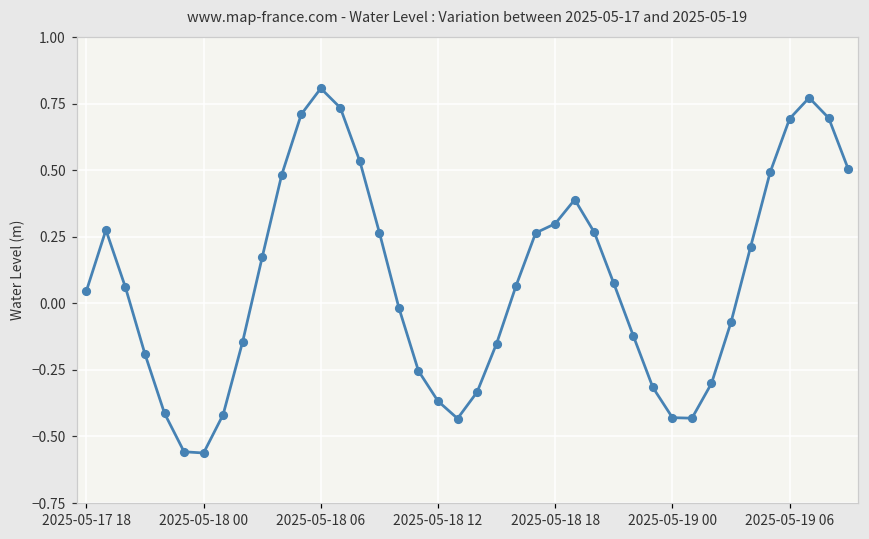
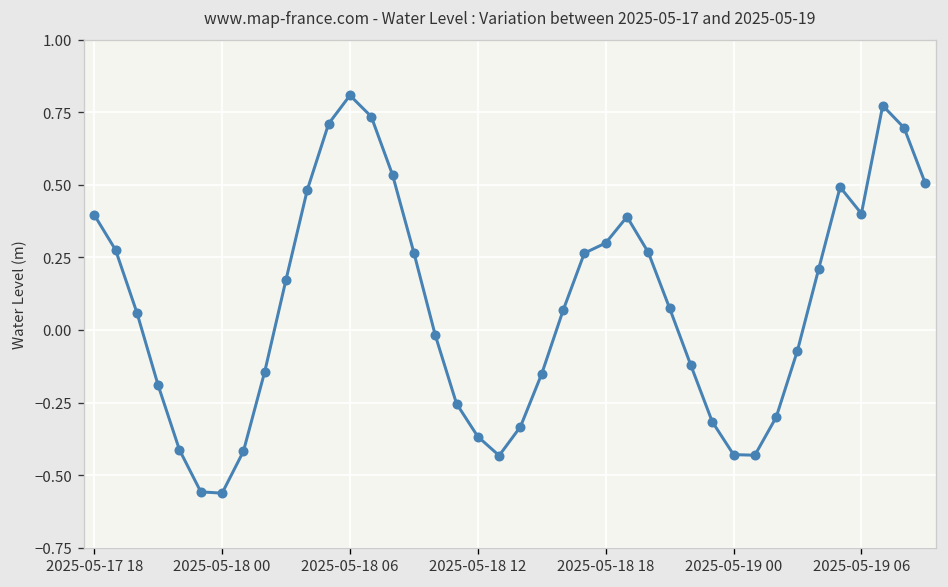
2025-05-17 18: 0.05 -> 0.40
2025-05-19 06: 0.69 -> 0.40
